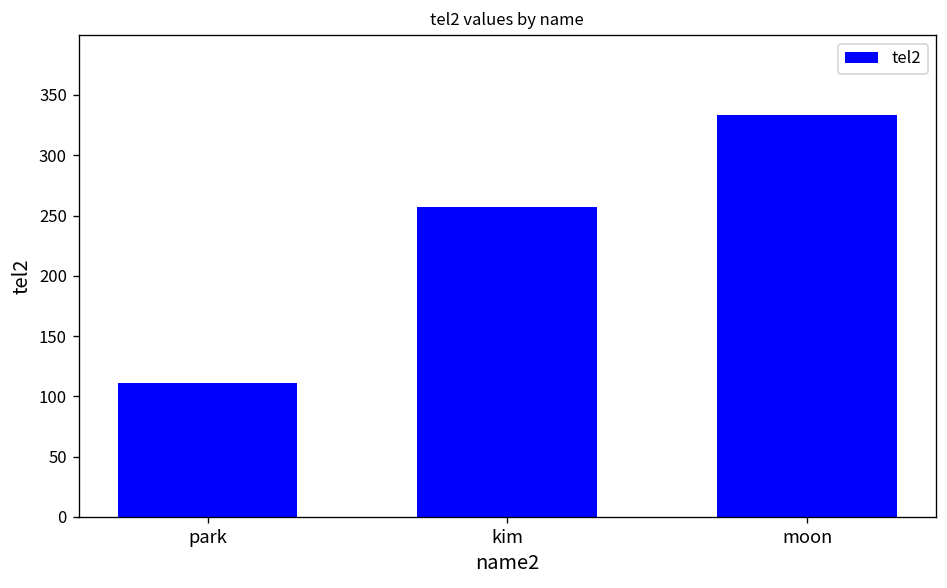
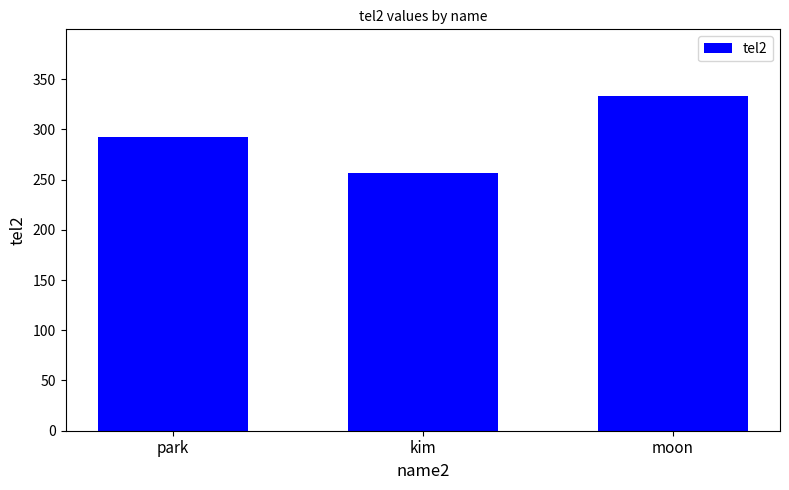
park: 111 -> 292
